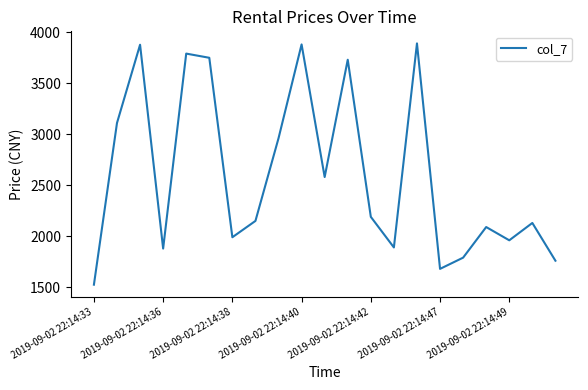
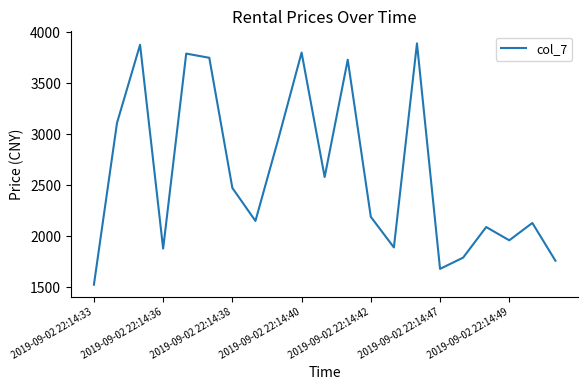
2019-09-02 22:14:38: 1990 -> 2470
2019-09-02 22:14:40: 3880 -> 3800
